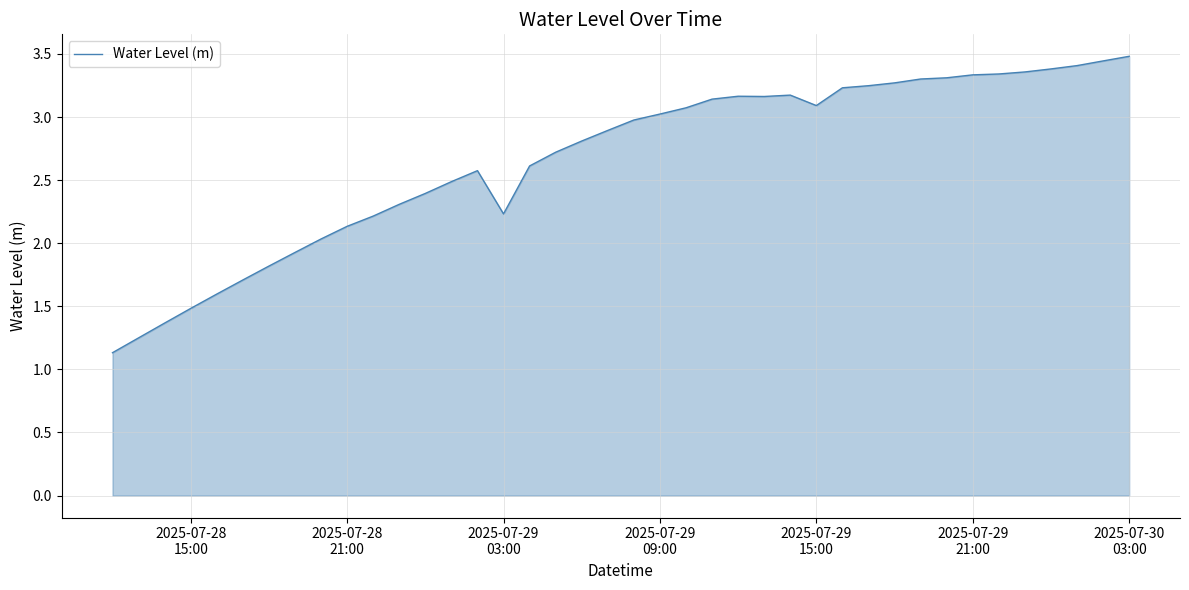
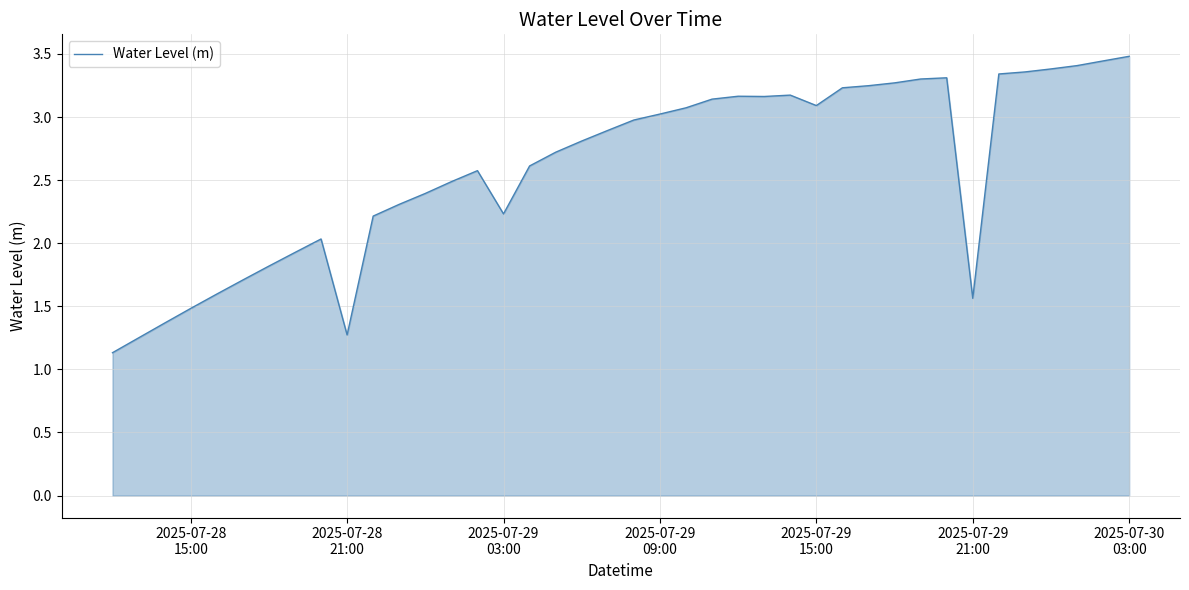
2025-07-28 21:00: 2.13 -> 1.27
2025-07-29 21:00: 3.33 -> 1.56
